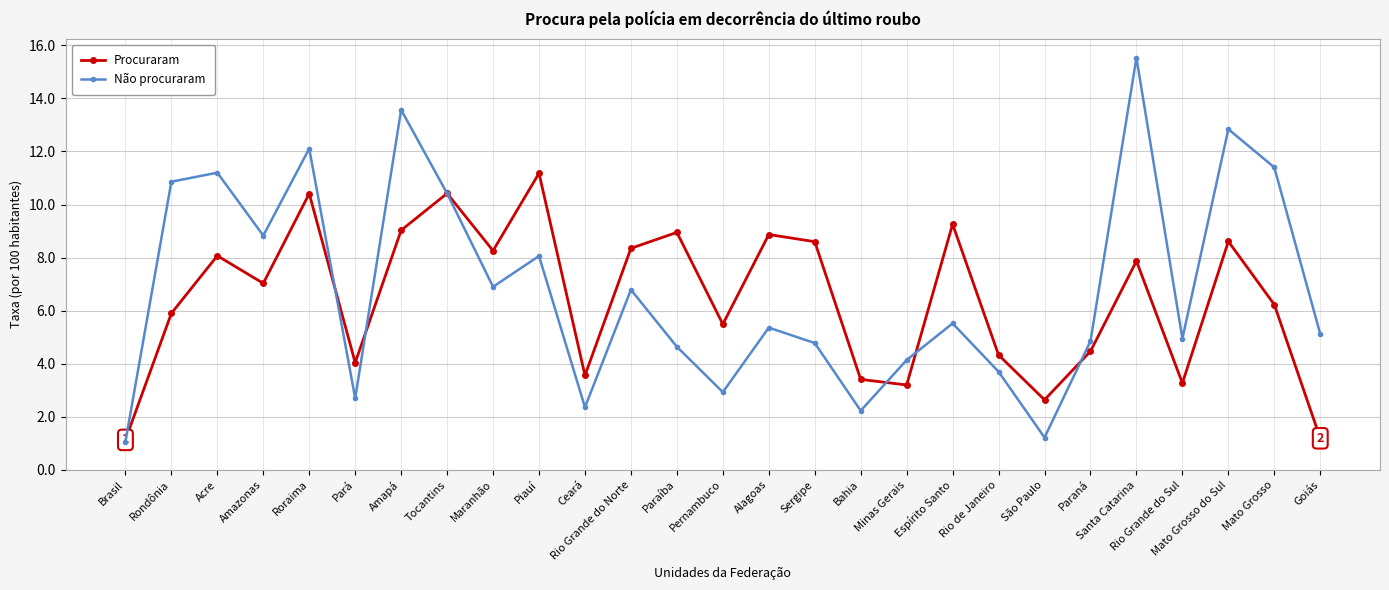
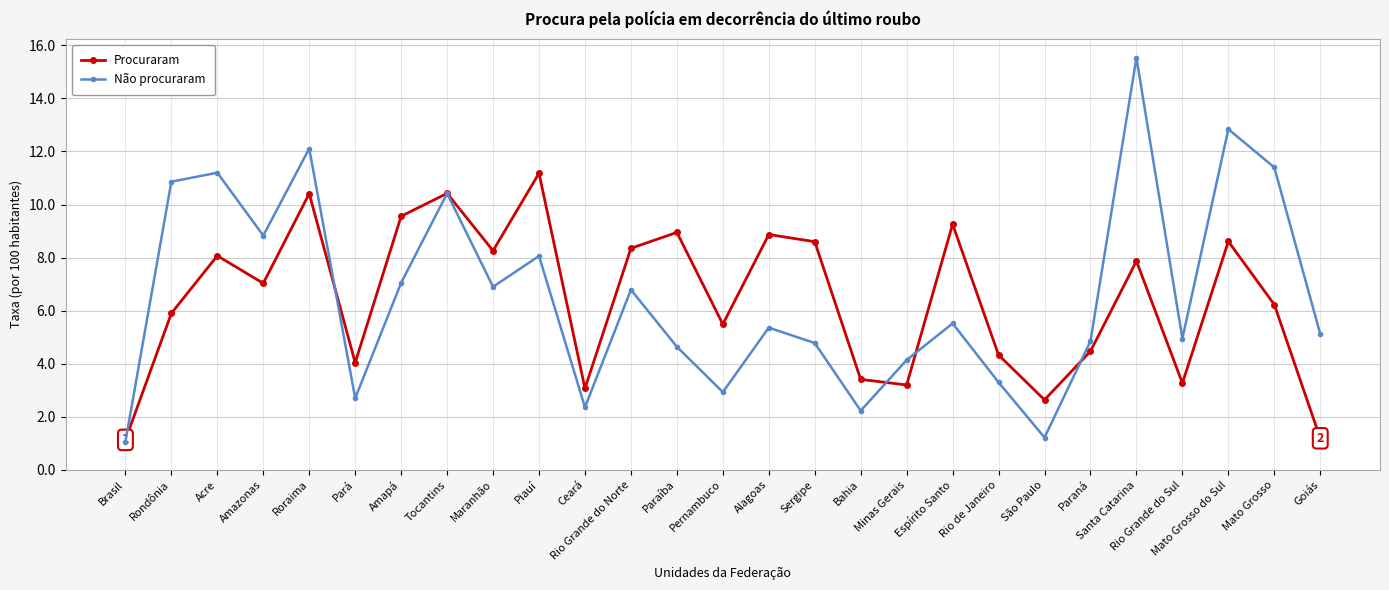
Procuraram, Amapá: 9.0 -> 9.6
Não procuraram, Amapá: 13.6 -> 7.1
Procuraram, Ceará: 3.6 -> 3.1
Não procuraram, Rio de Janeiro: 3.7 -> 3.3
